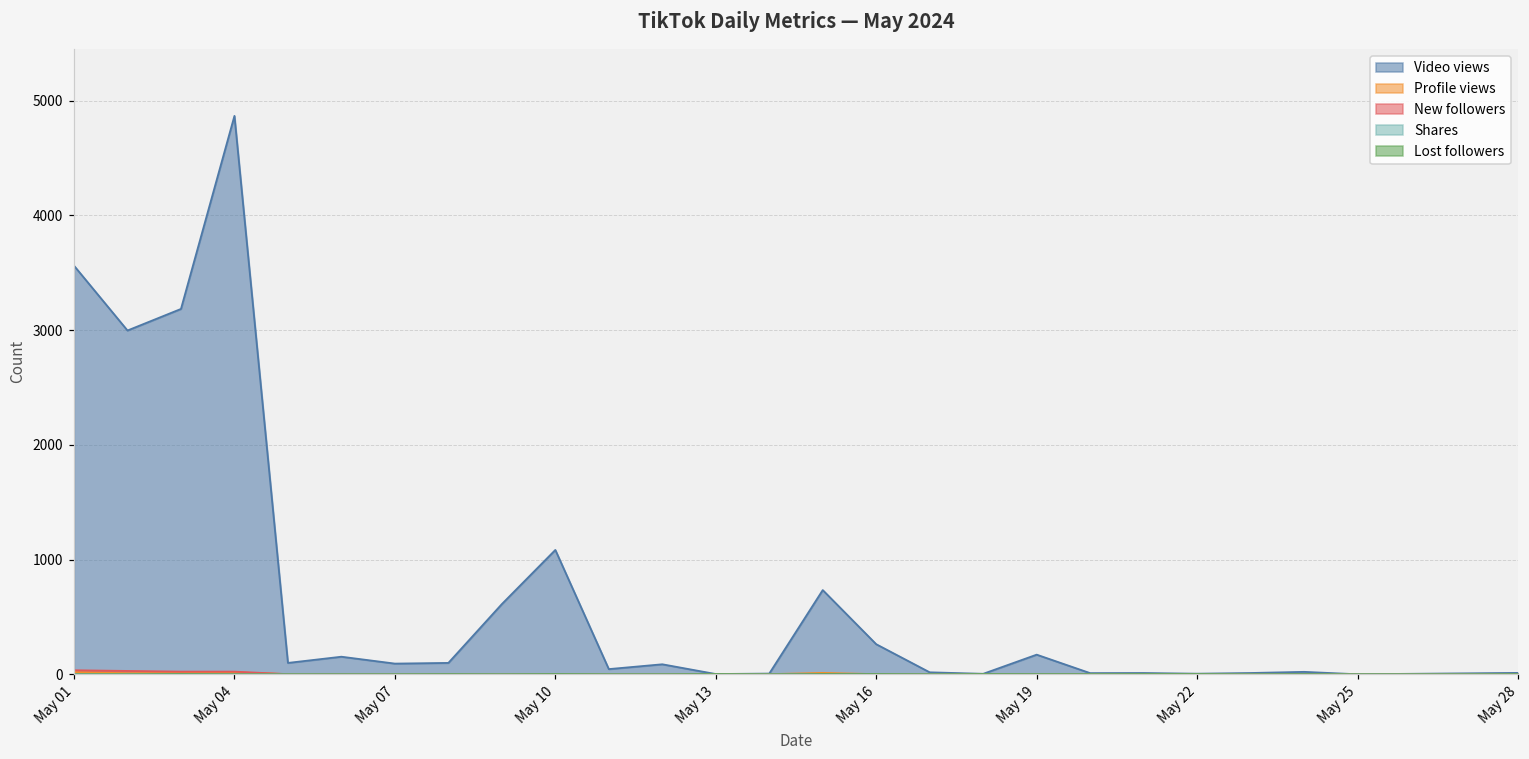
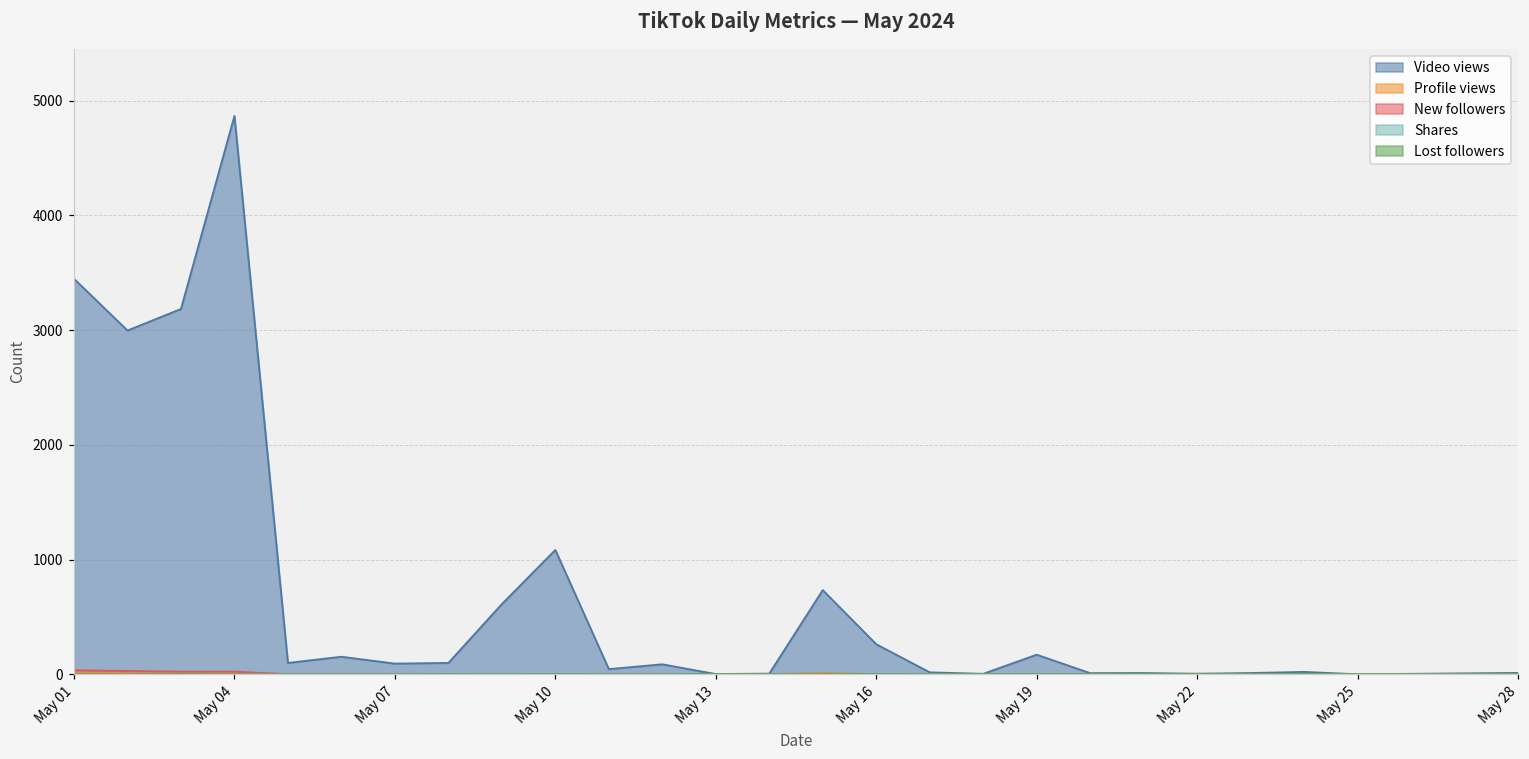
Video views, May 01: 3560 -> 3450
